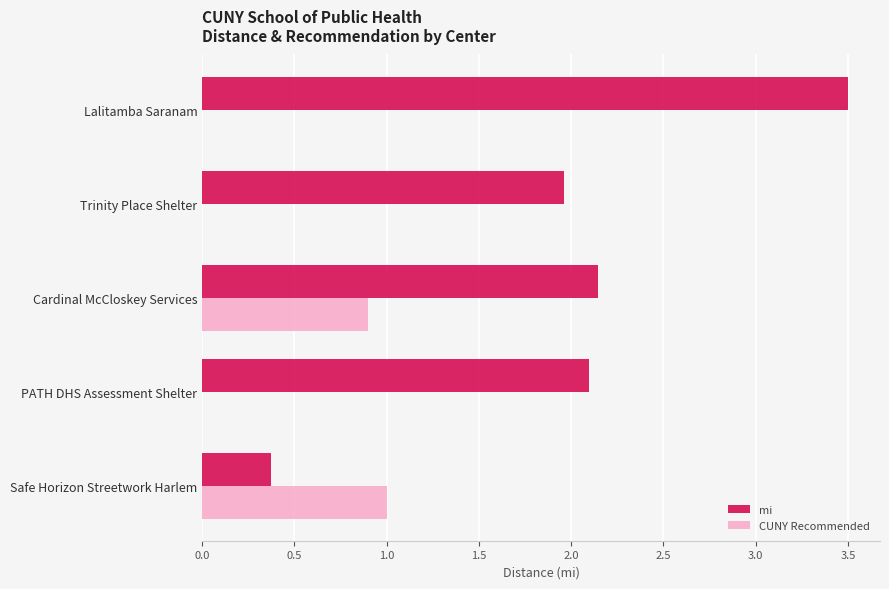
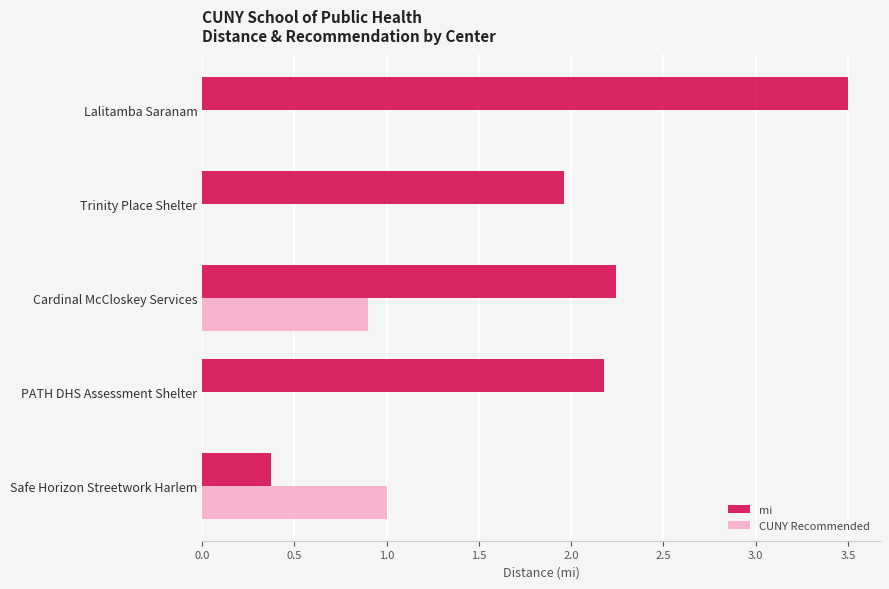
mi, Cardinal McCloskey Services: 2.15 -> 2.24
mi, PATH DHS Assessment Shelter: 2.10 -> 2.18
